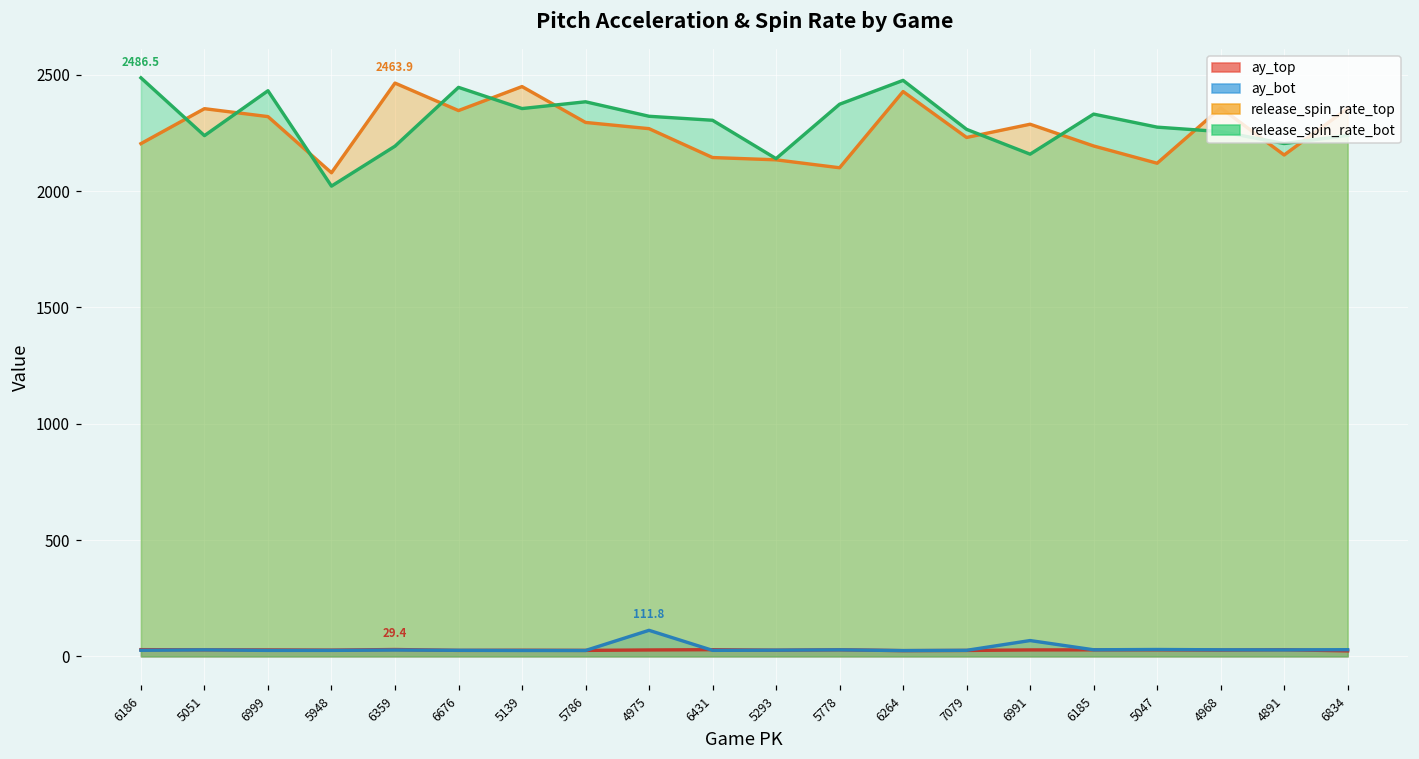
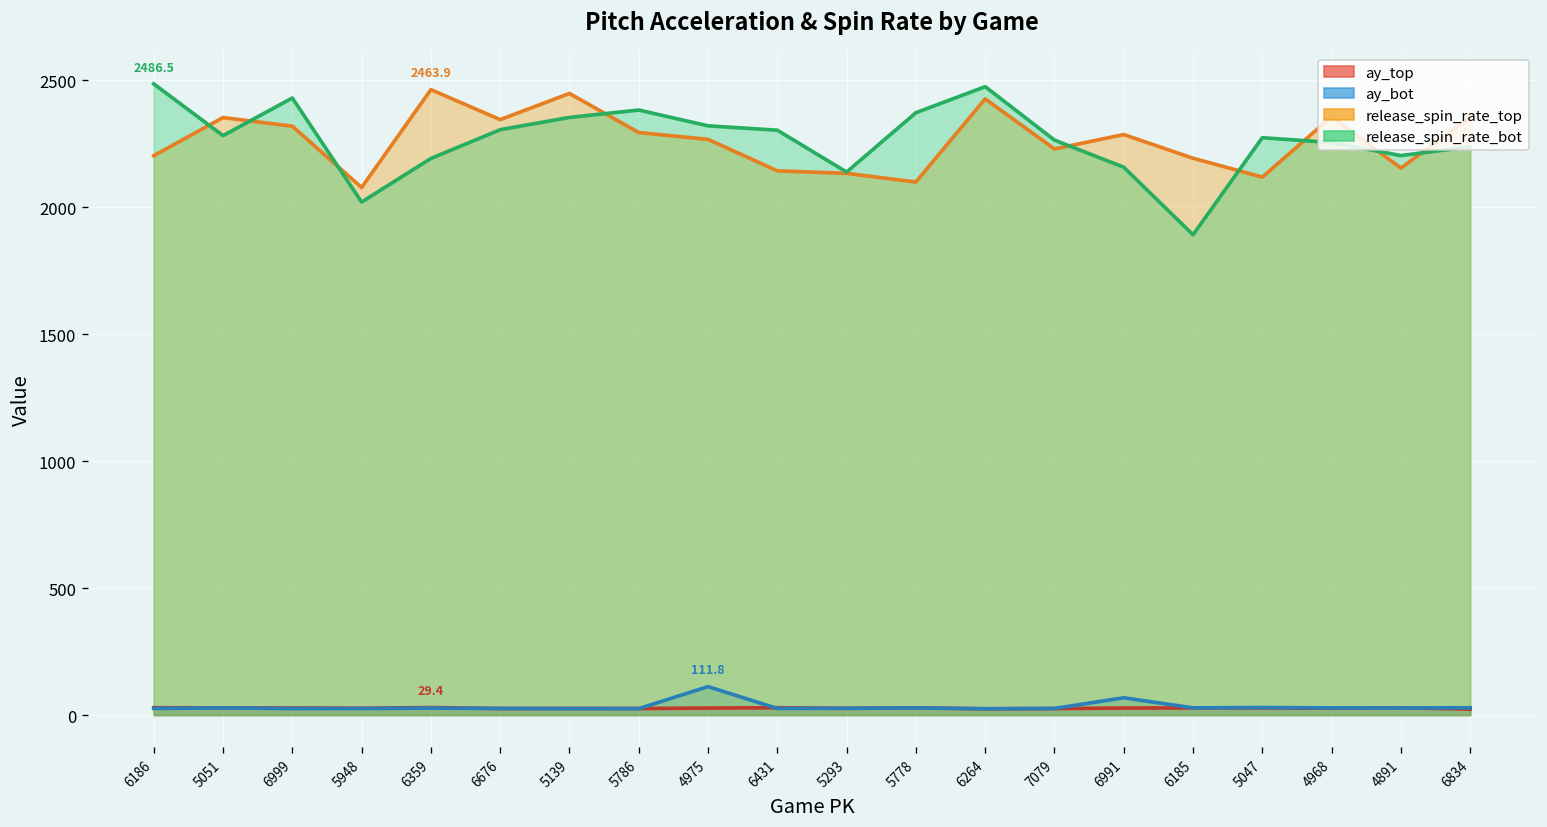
release_spin_rate_bot, 5051: 2240 -> 2280
release_spin_rate_bot, 6676: 2450 -> 2310
release_spin_rate_bot, 6185: 2330 -> 1890
